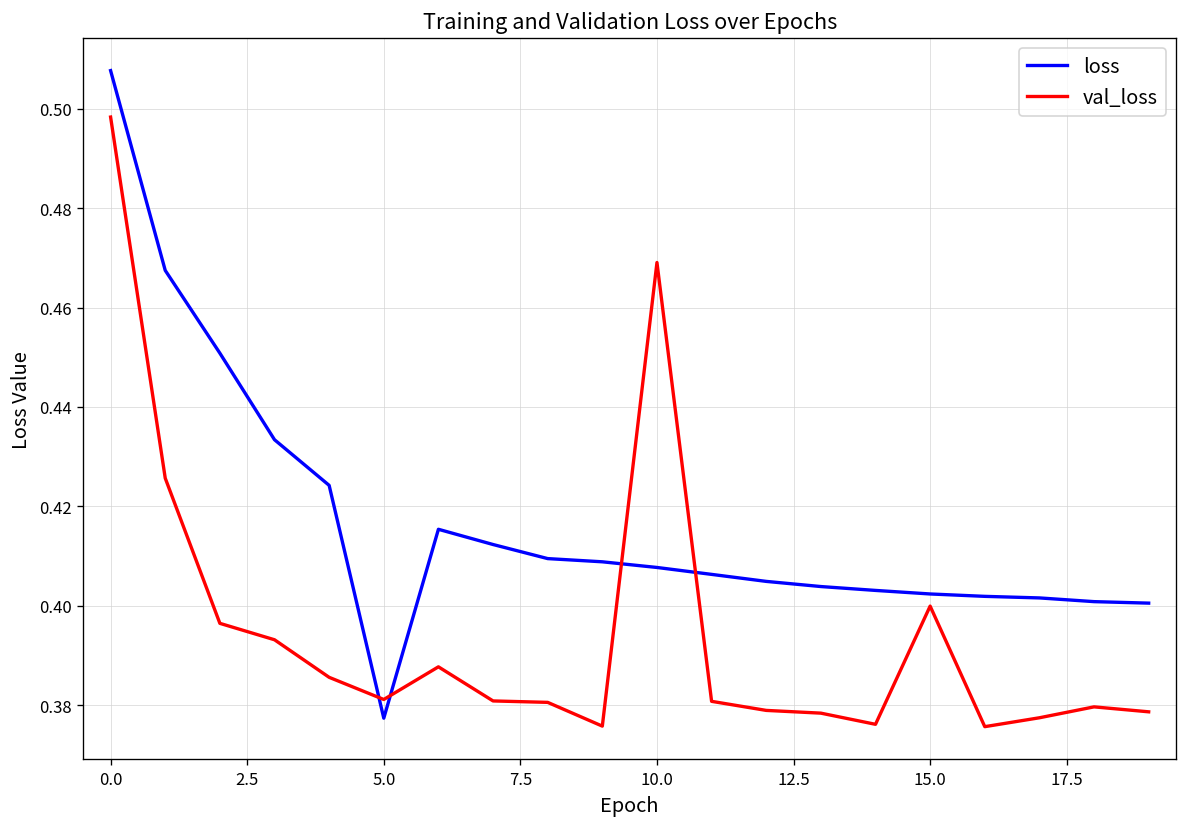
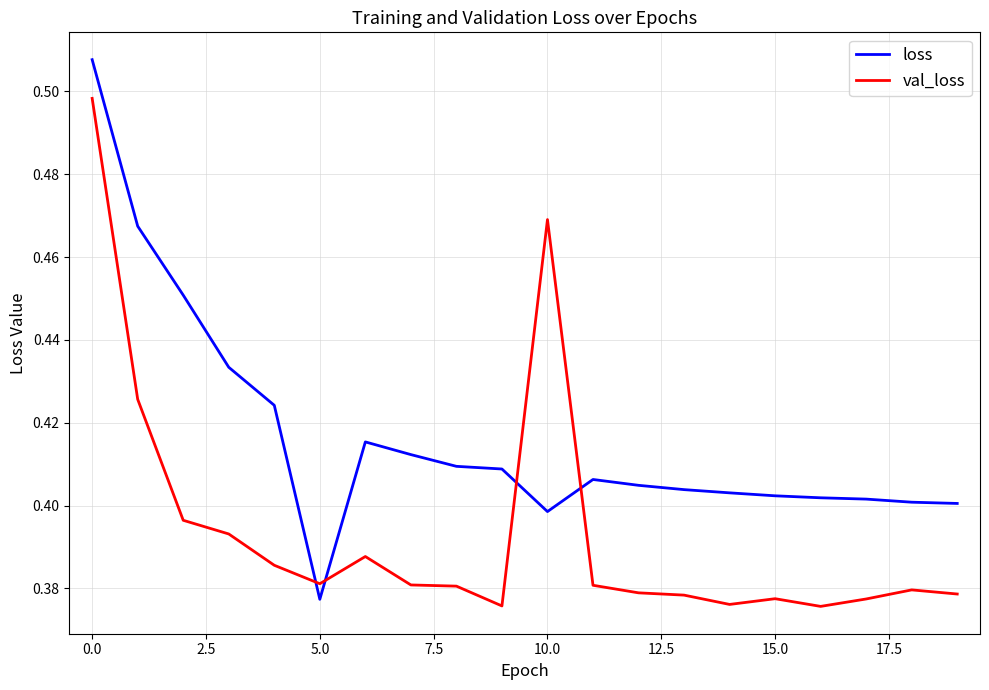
loss, 10.0: 0.408 -> 0.399
val_loss, 15.0: 0.400 -> 0.378
